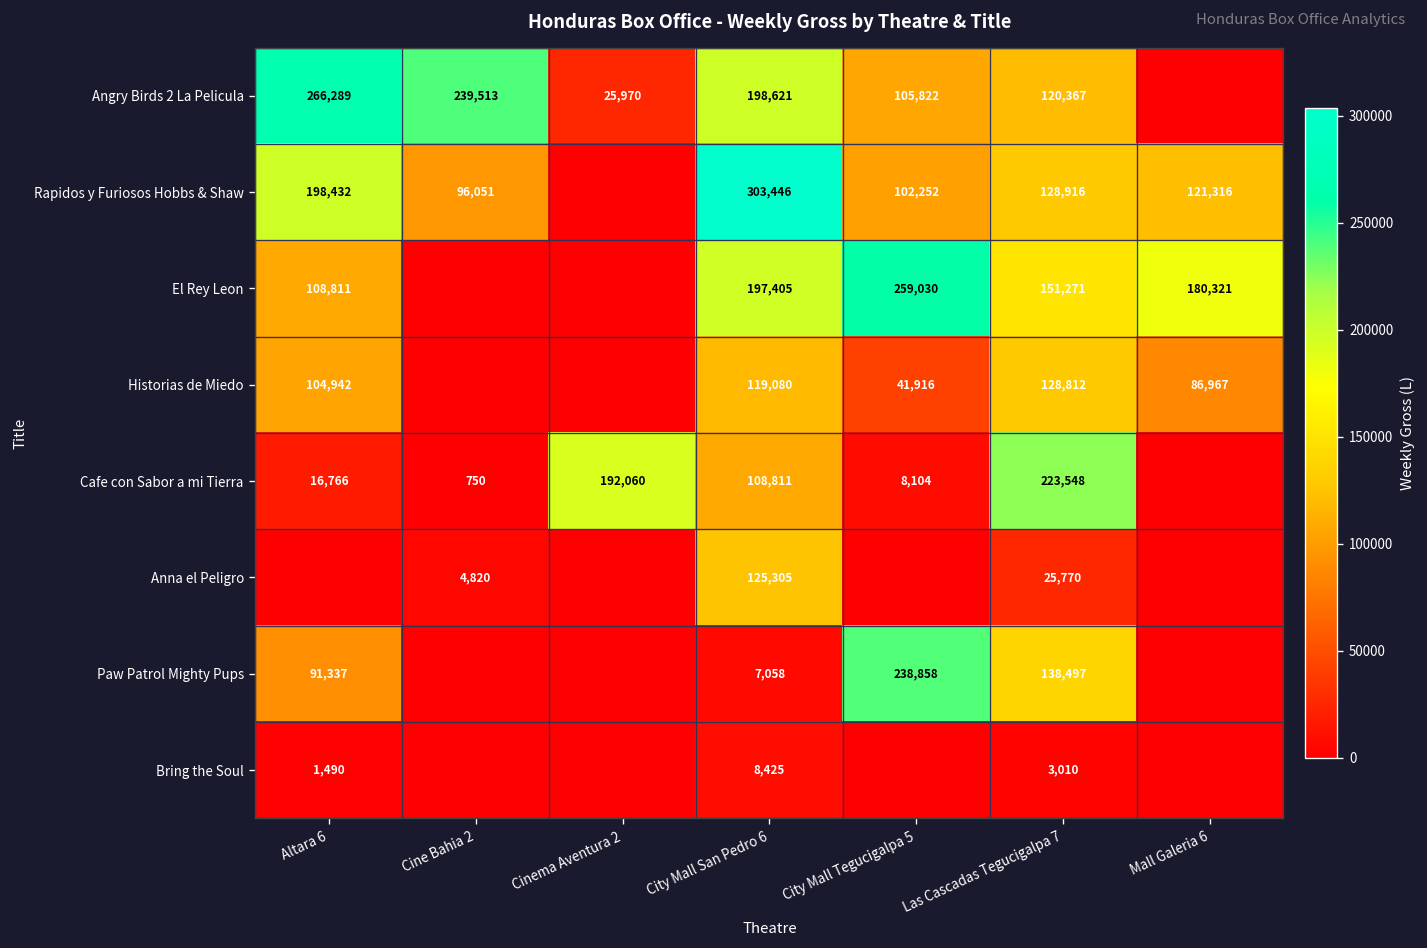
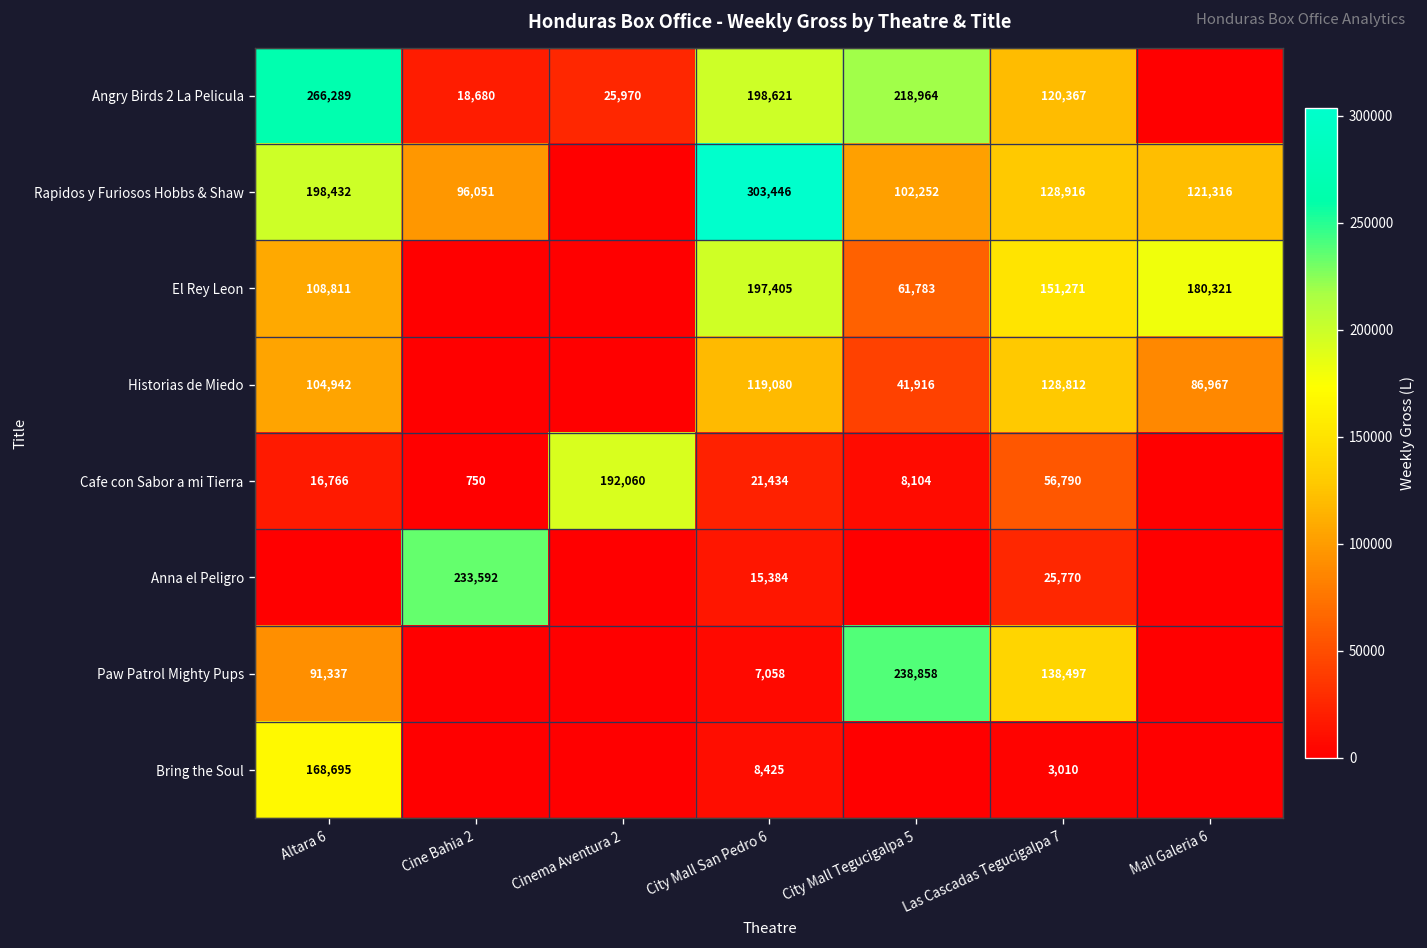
Angry Birds 2 La Pelicula, Cine Bahia 2: 239,513 -> 18,680
Angry Birds 2 La Pelicula, City Mall Tegucigalpa 5: 105,822 -> 218,964
El Rey Leon, City Mall Tegucigalpa 5: 259,030 -> 61,783
Cafe con Sabor a mi Tierra, City Mall San Pedro 6: 108,811 -> 21,434
Cafe con Sabor a mi Tierra, Las Cascadas Tegucigalpa 7: 223,548 -> 56,790
Anna el Peligro, Cine Bahia 2: 4,820 -> 233,592
Anna el Peligro, City Mall San Pedro 6: 125,305 -> 15,384
Bring the Soul, Altara 6: 1,490 -> 168,695
